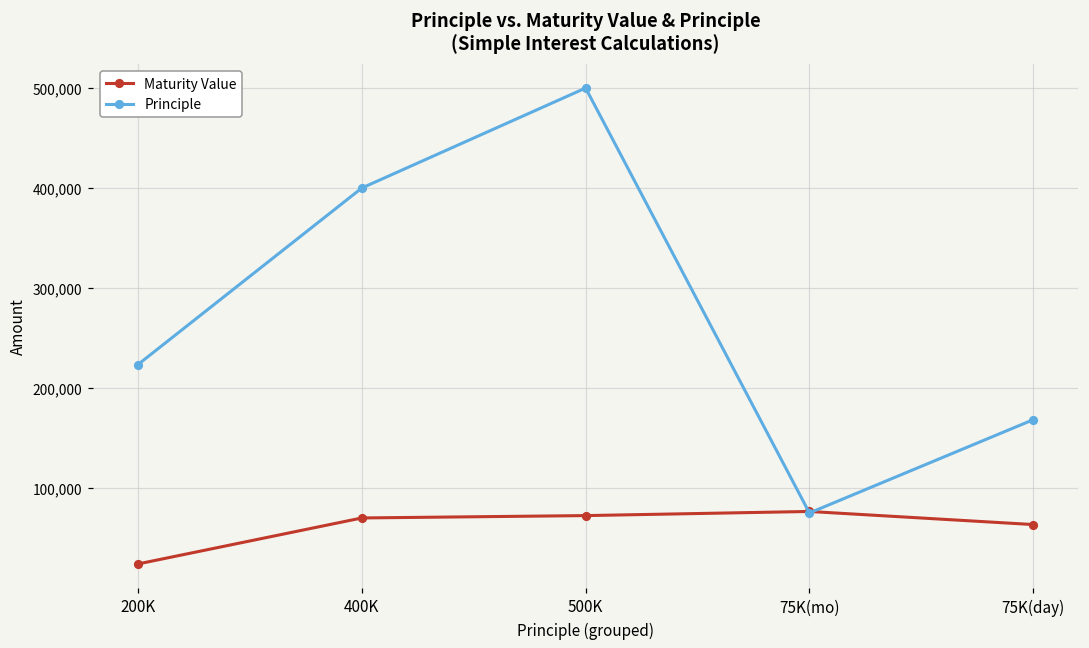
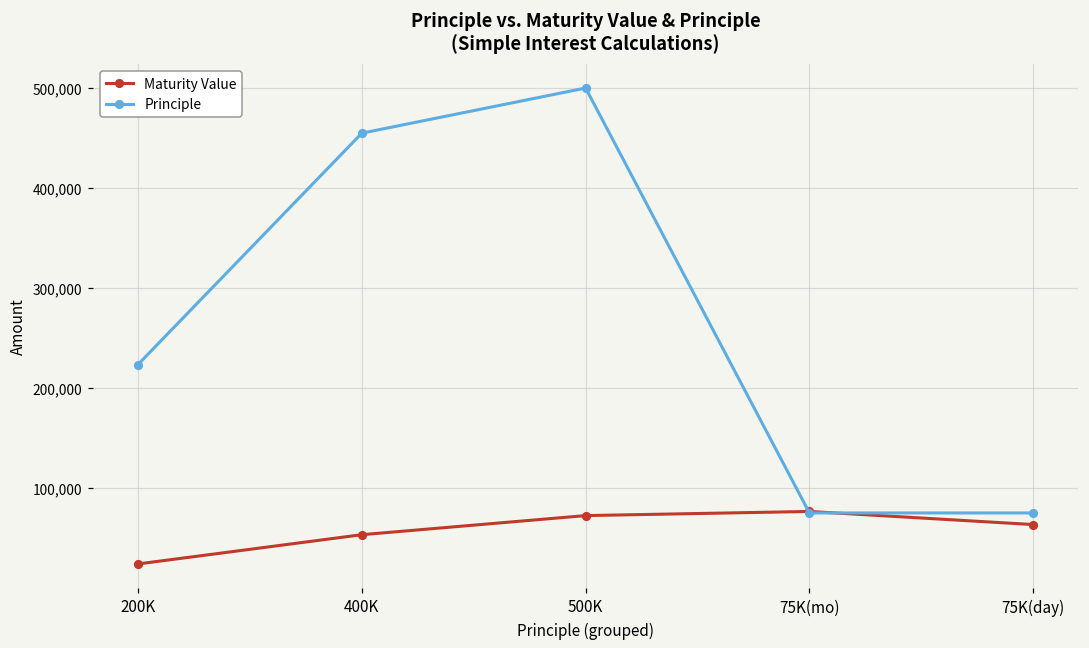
Maturity Value, 400K: 70,000 -> 50,000
Principle, 400K: 400,000 -> 450,000
Principle, 75K(day): 170,000 -> 80,000
